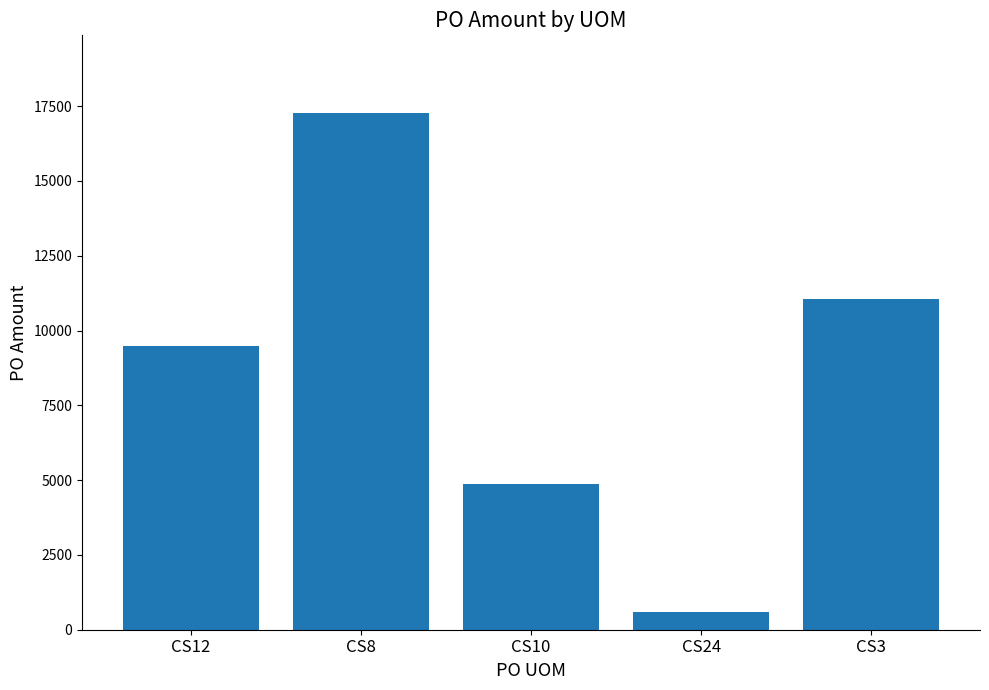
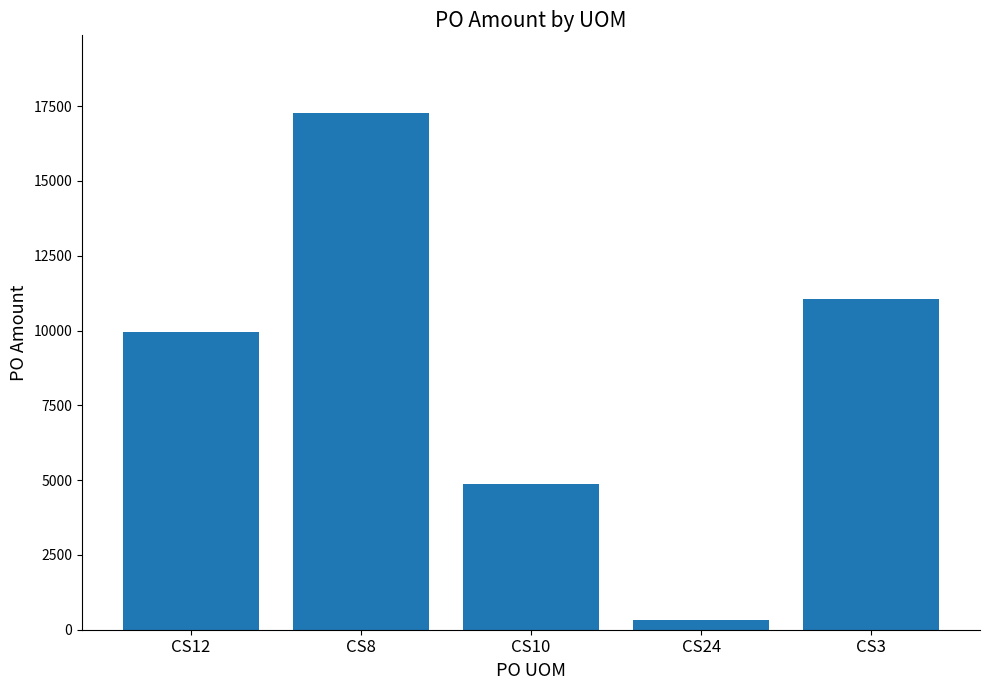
CS12: 9500 -> 10000
CS24: 600 -> 300
